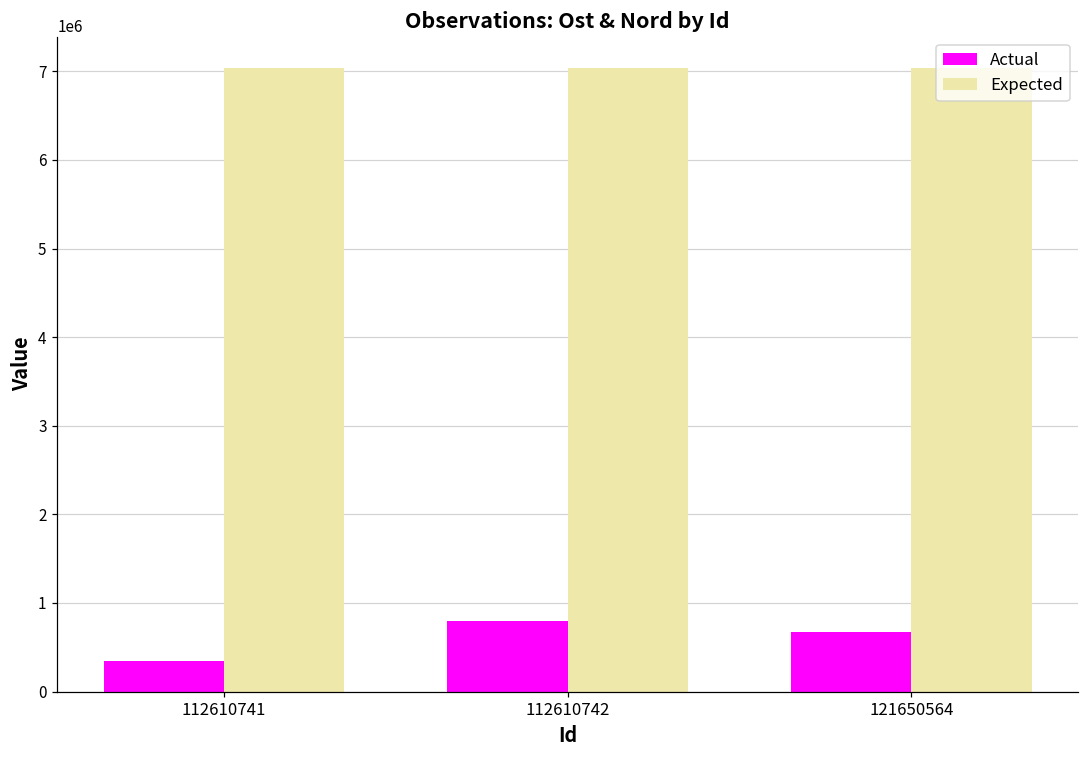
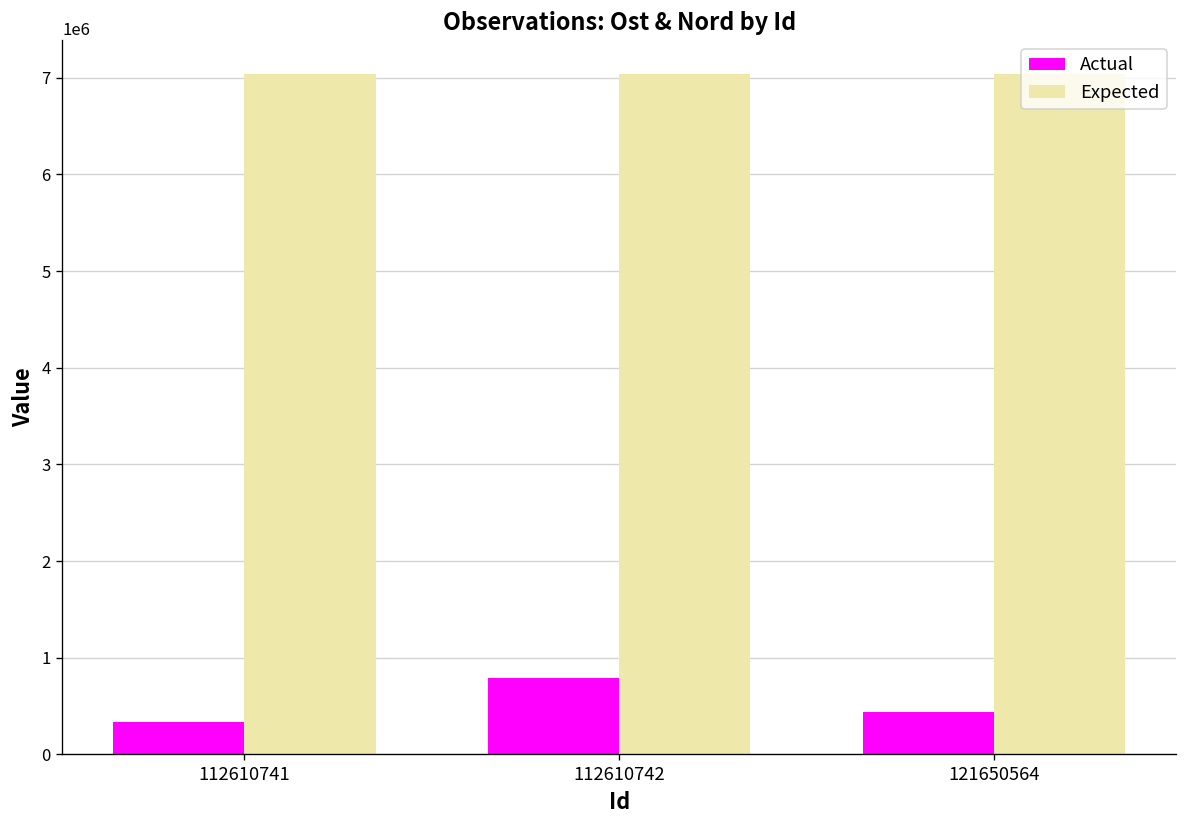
Actual, 121650564: 700000 -> 400000
